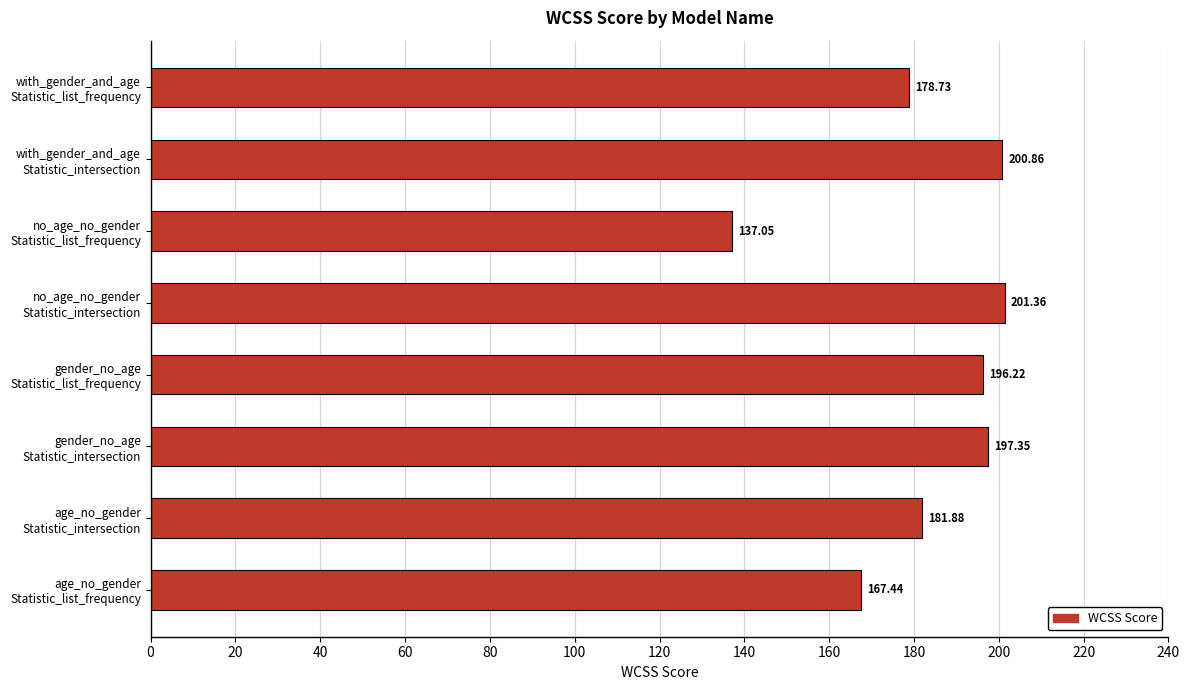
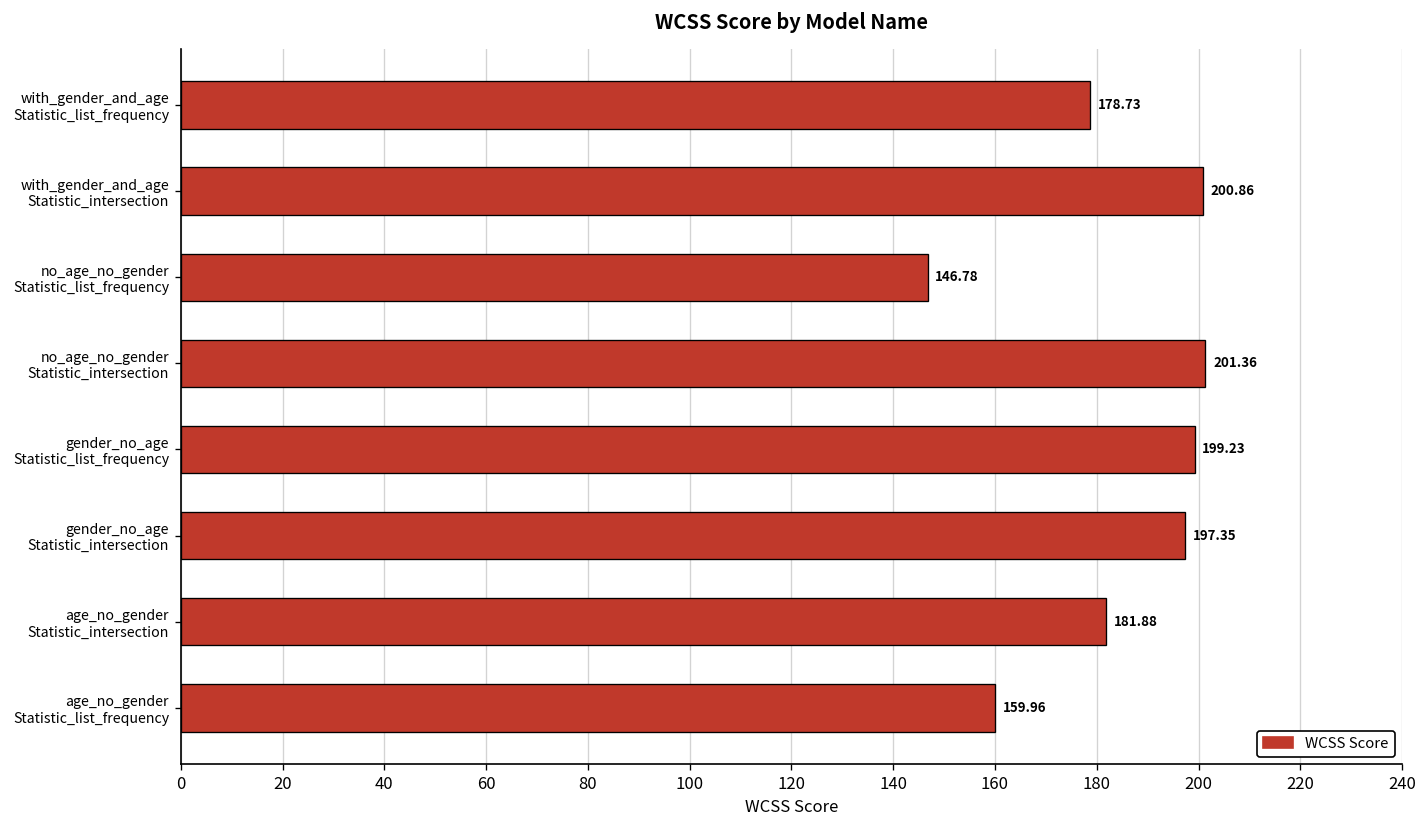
no_age_no_gender Statistic_list_frequency: 137.05 -> 146.78
gender_no_age Statistic_list_frequency: 196.22 -> 199.23
age_no_gender Statistic_list_frequency: 167.44 -> 159.96
